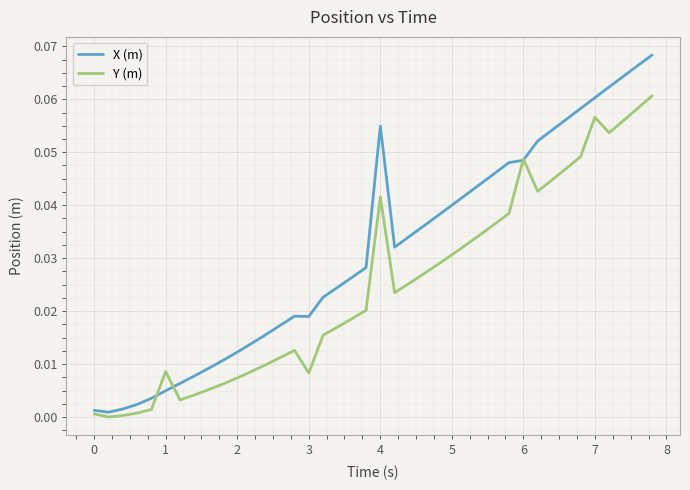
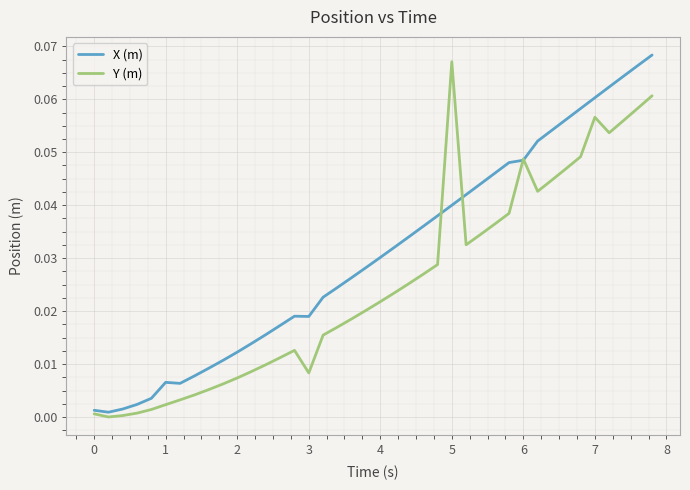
X (m), 1: 0.005 -> 0.007
Y (m), 1: 0.009 -> 0.002
X (m), 4: 0.055 -> 0.030
Y (m), 4: 0.042 -> 0.022
Y (m), 5: 0.031 -> 0.067
